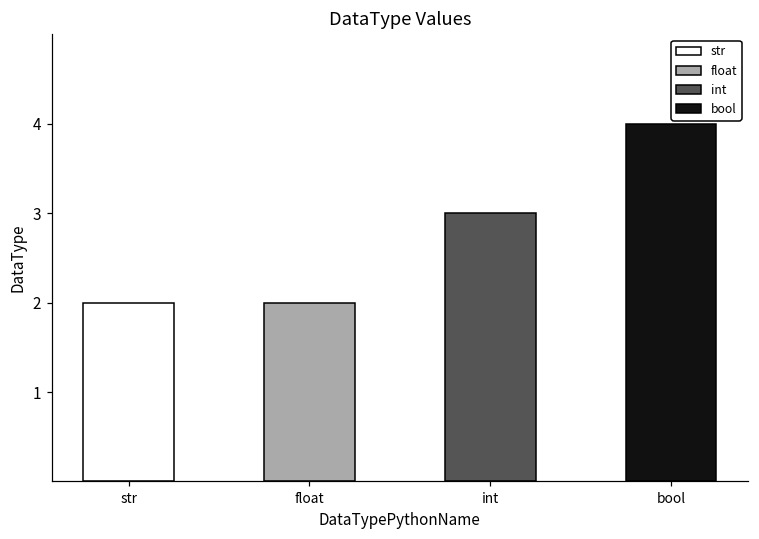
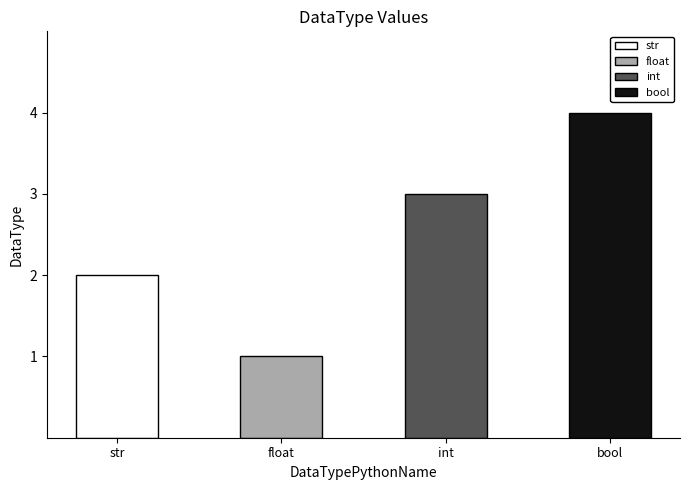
float: 2 -> 1
